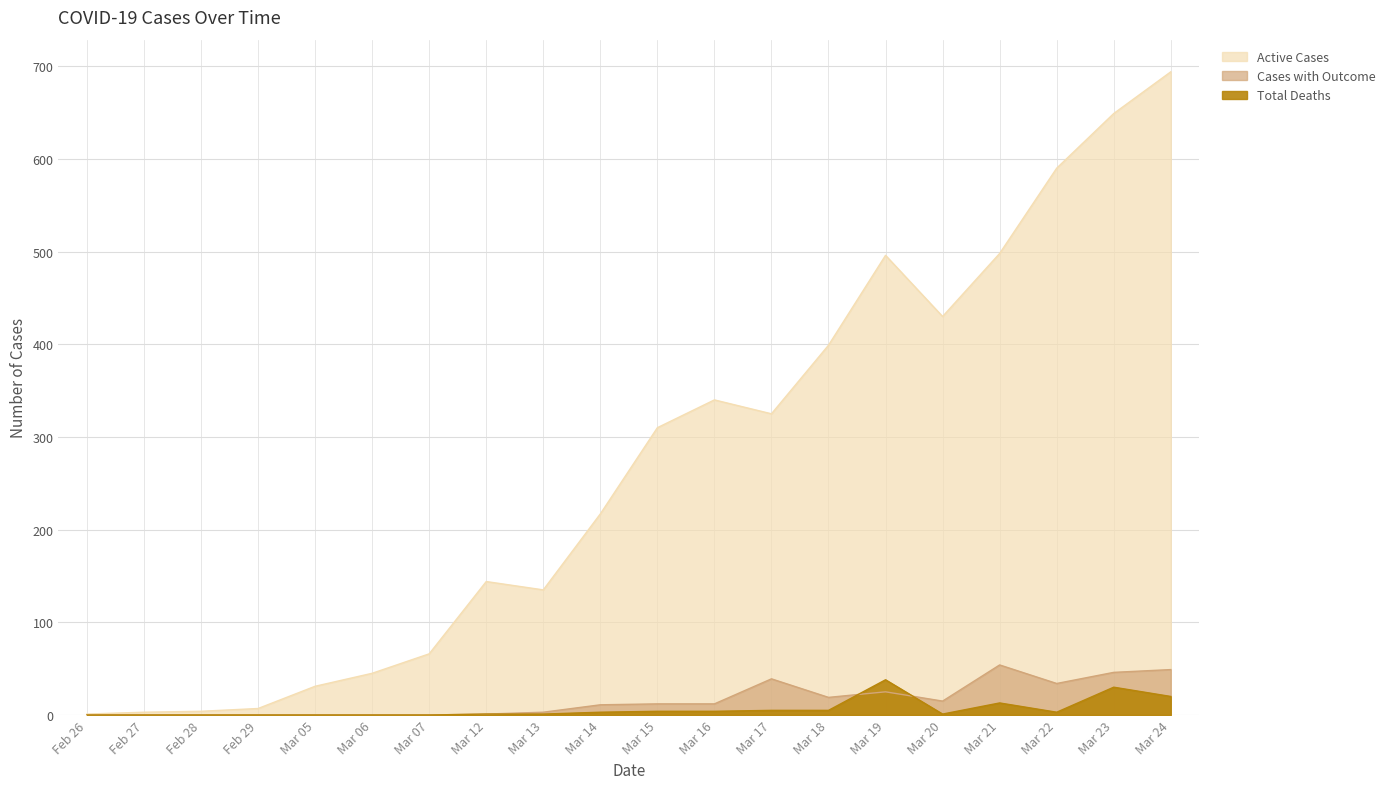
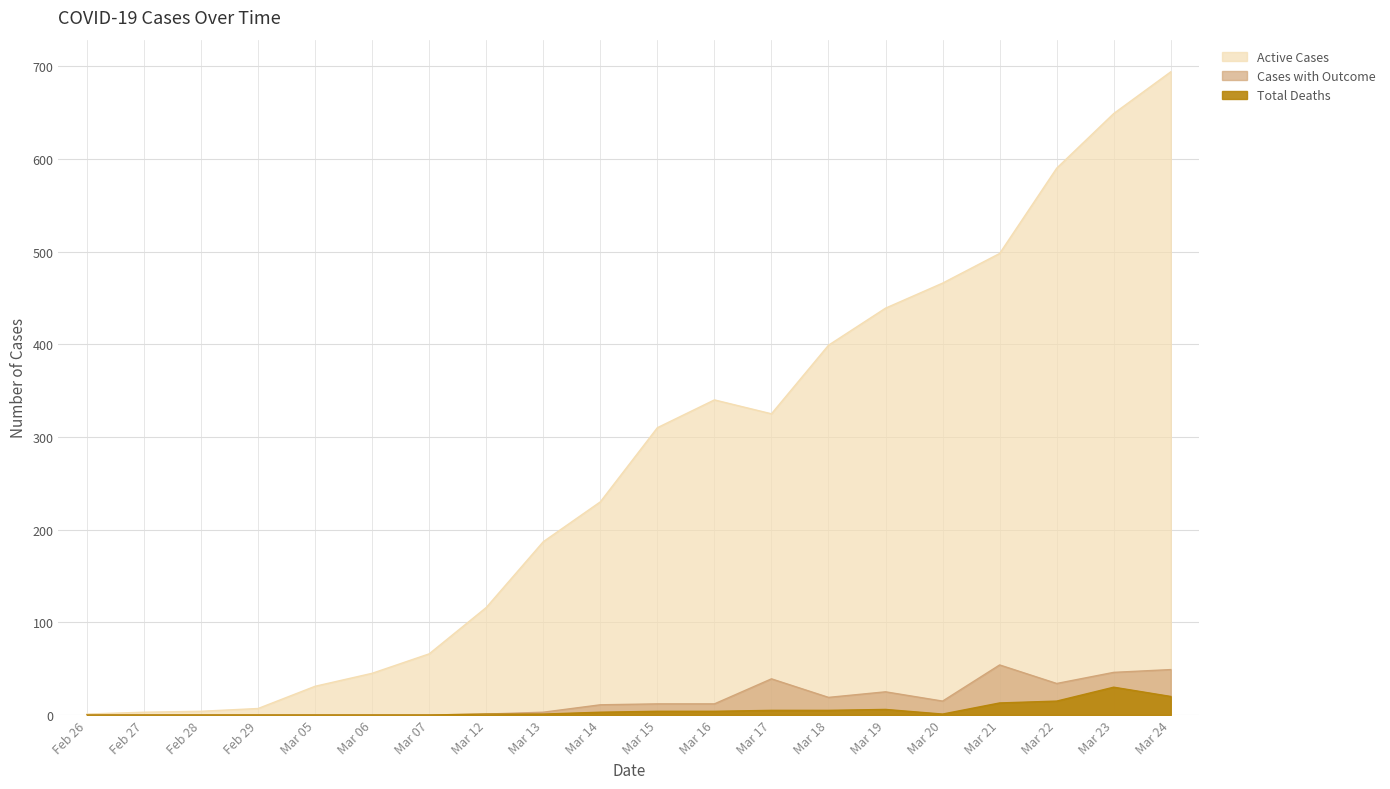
Active Cases, Mar 12: 140 -> 120
Active Cases, Mar 13: 140 -> 190
Active Cases, Mar 14: 220 -> 230
Active Cases, Mar 19: 500 -> 440
Total Deaths, Mar 19: 40 -> 10
Active Cases, Mar 20: 430 -> 470
Total Deaths, Mar 22: 0 -> 20
